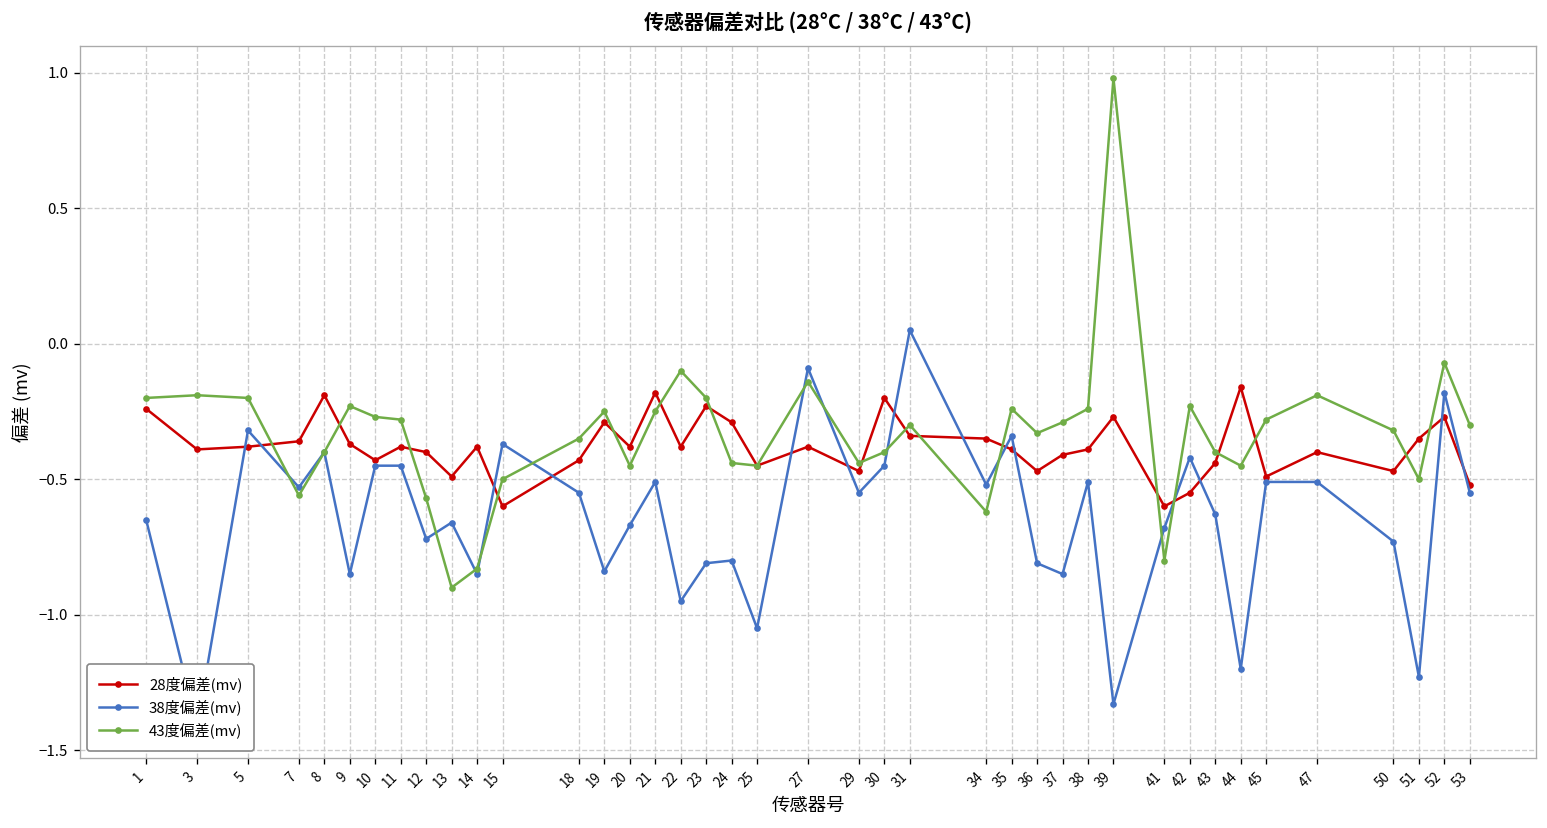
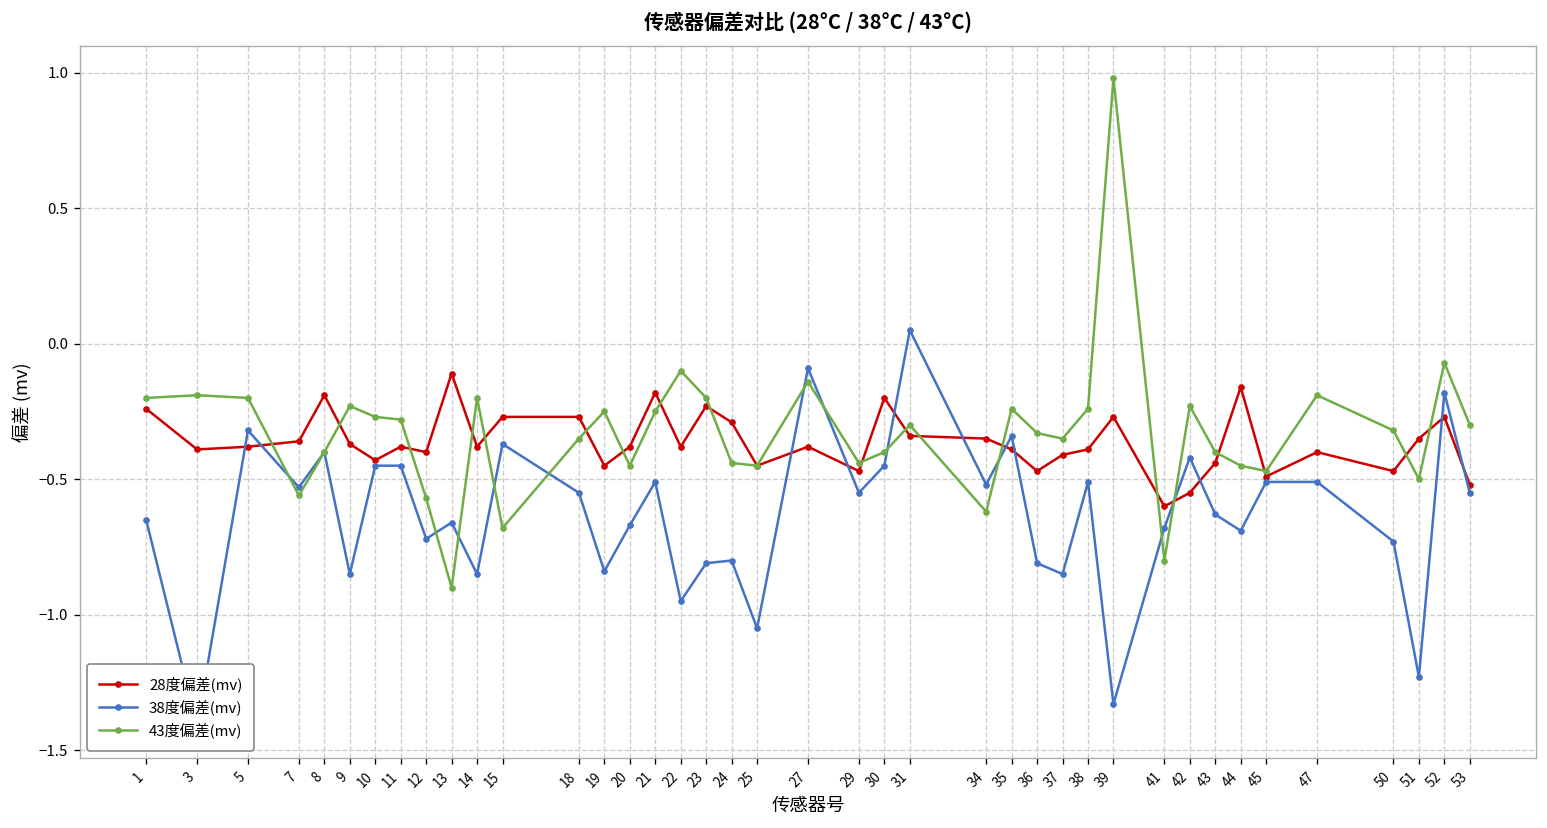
28度偏差(mv), 13: -0.49 -> -0.11
43度偏差(mv), 14: -0.83 -> -0.20
28度偏差(mv), 15: -0.60 -> -0.27
43度偏差(mv), 15: -0.50 -> -0.68
28度偏差(mv), 18: -0.43 -> -0.27
28度偏差(mv), 19: -0.29 -> -0.45
43度偏差(mv), 37: -0.29 -> -0.35
38度偏差(mv), 44: -1.20 -> -0.69
43度偏差(mv), 45: -0.28 -> -0.47
